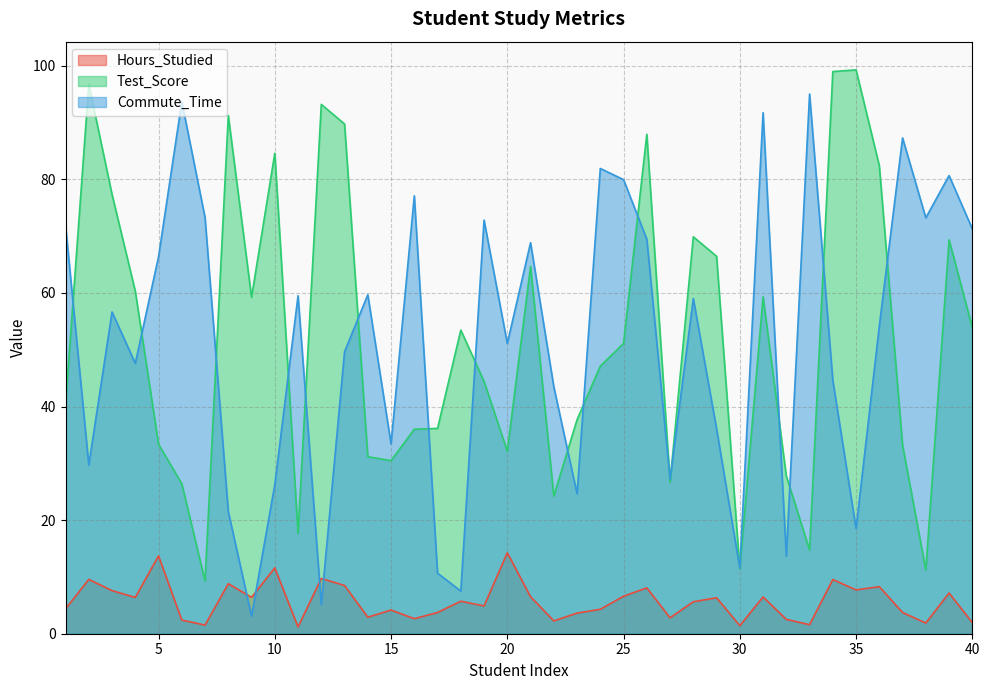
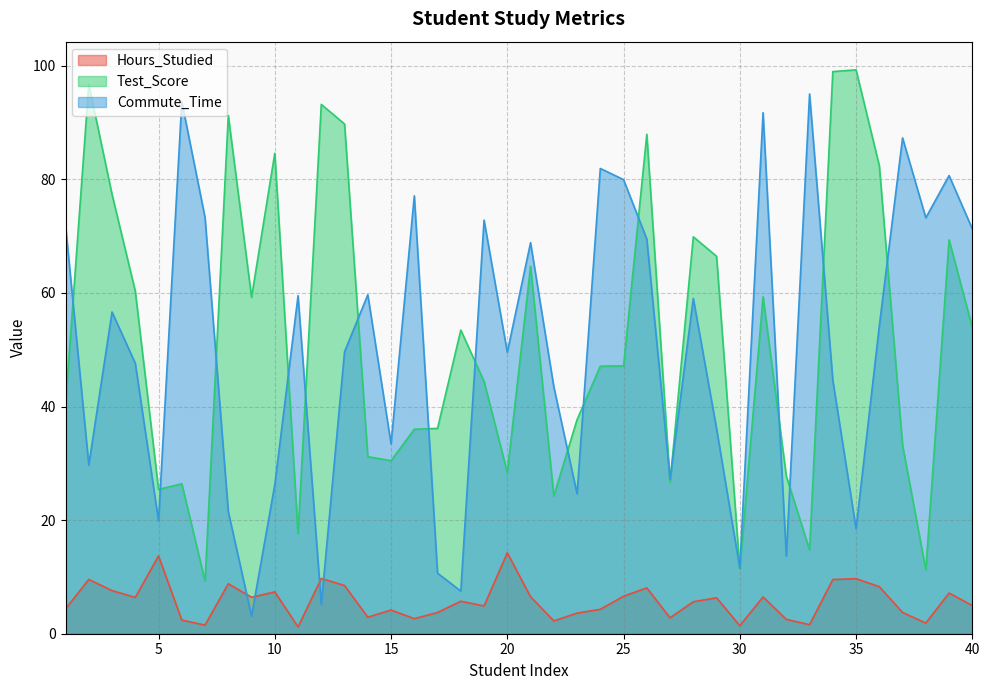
Test_Score, 5: 33 -> 25
Commute_Time, 5: 66 -> 20
Hours_Studied, 10: 12 -> 7
Test_Score, 20: 32 -> 28
Commute_Time, 20: 51 -> 50
Test_Score, 25: 51 -> 47
Hours_Studied, 35: 8 -> 10
Hours_Studied, 40: 2 -> 5
